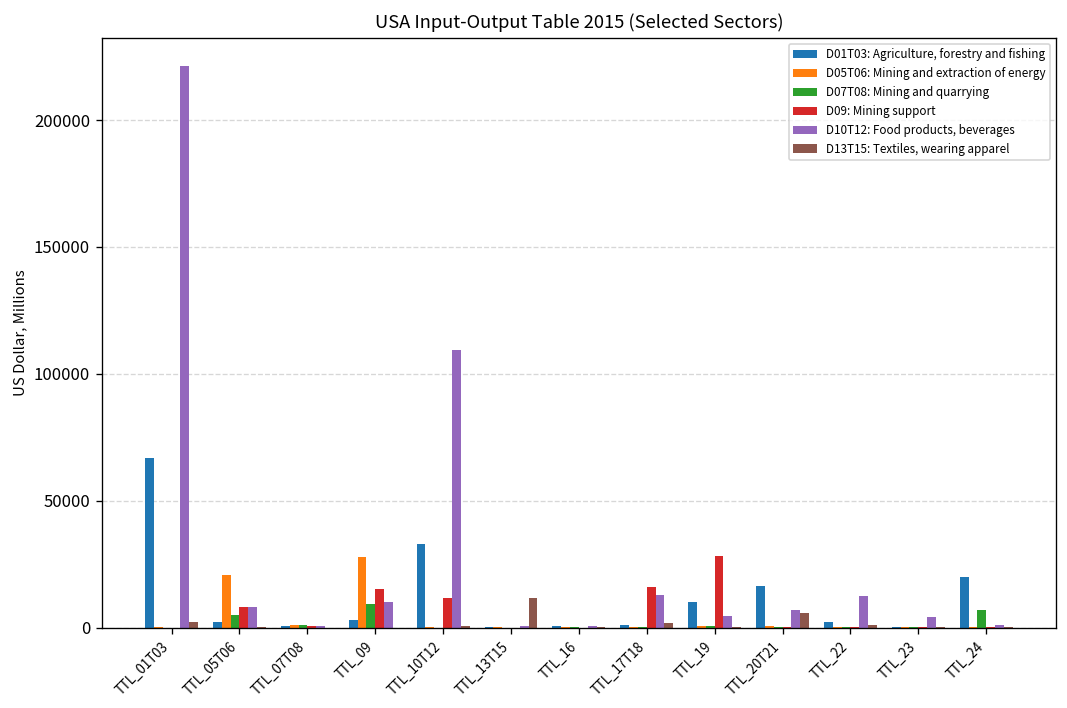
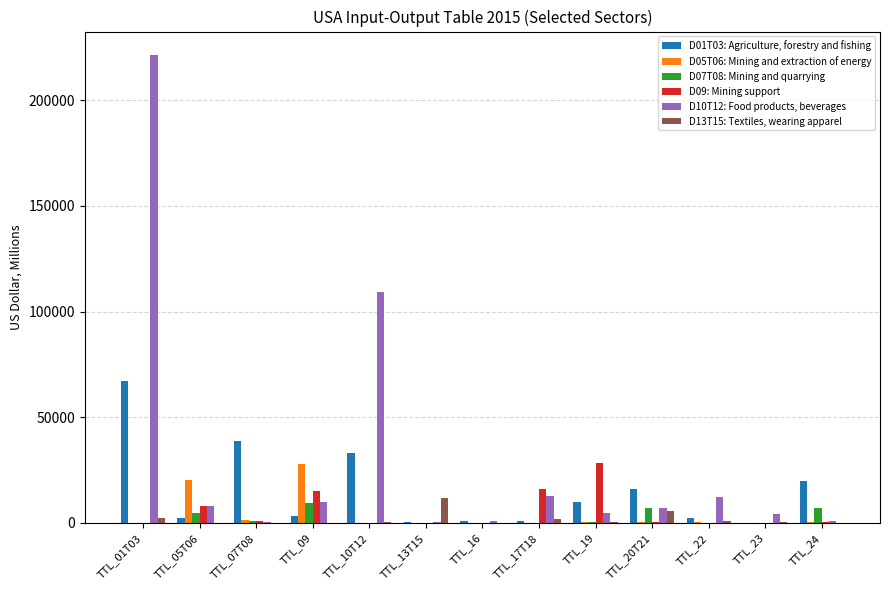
D01T03: Agriculture, forestry and fishing, TTL_07T08: 1000 -> 39000
D09: Mining support, TTL_10T12: 12000 -> 0
D07T08: Mining and quarrying, TTL_20T21: 0 -> 7000
